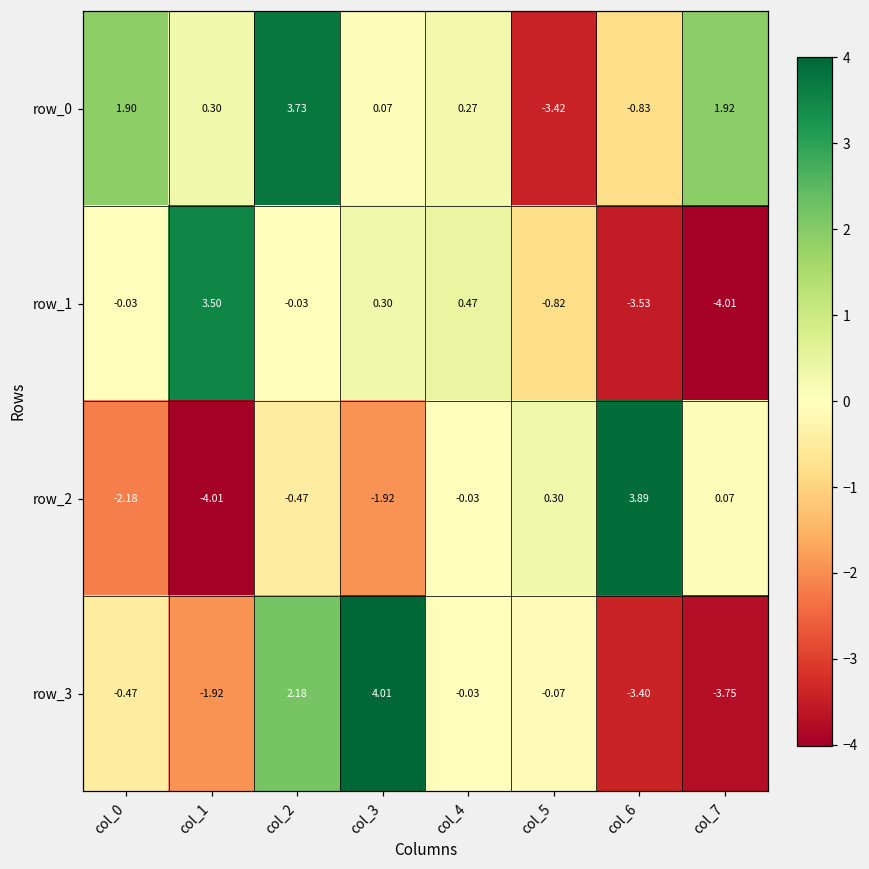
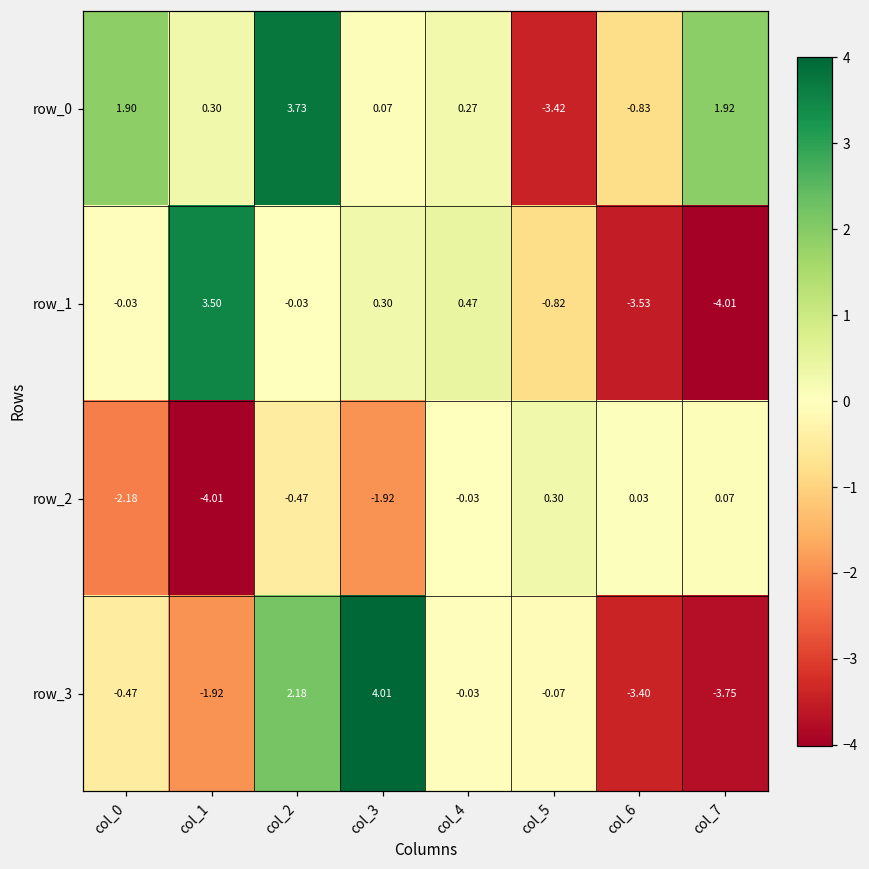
row_2, col_6: 3.89 -> 0.03
